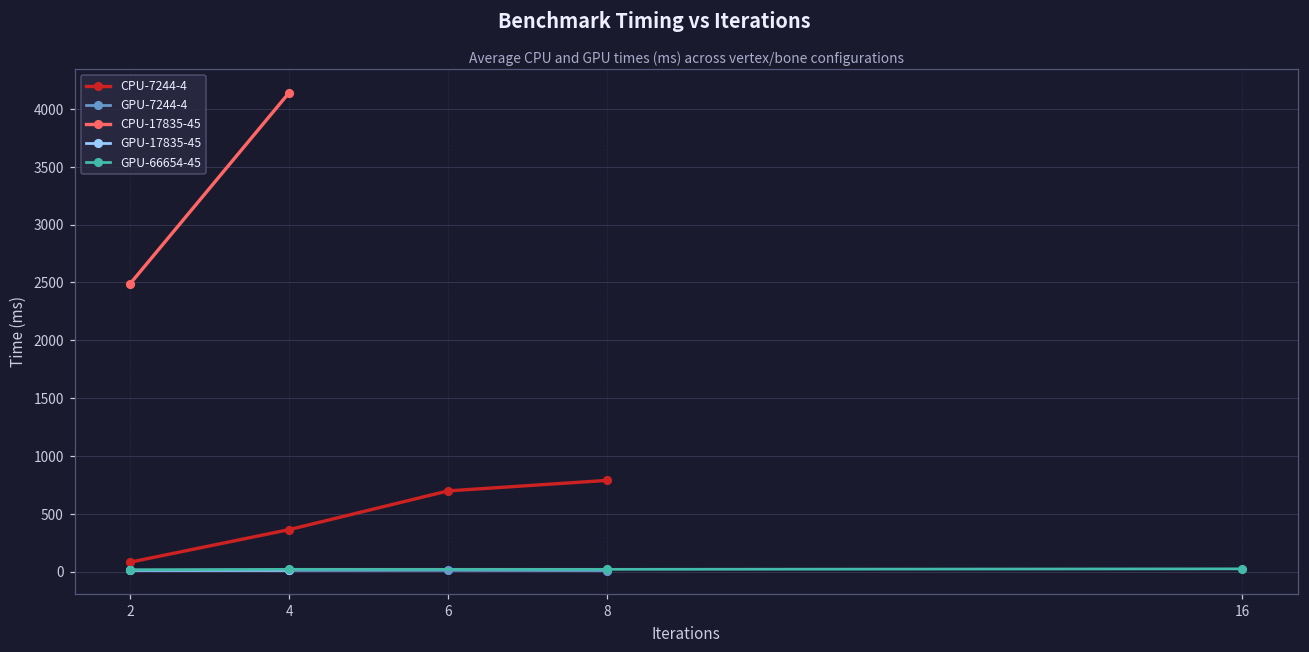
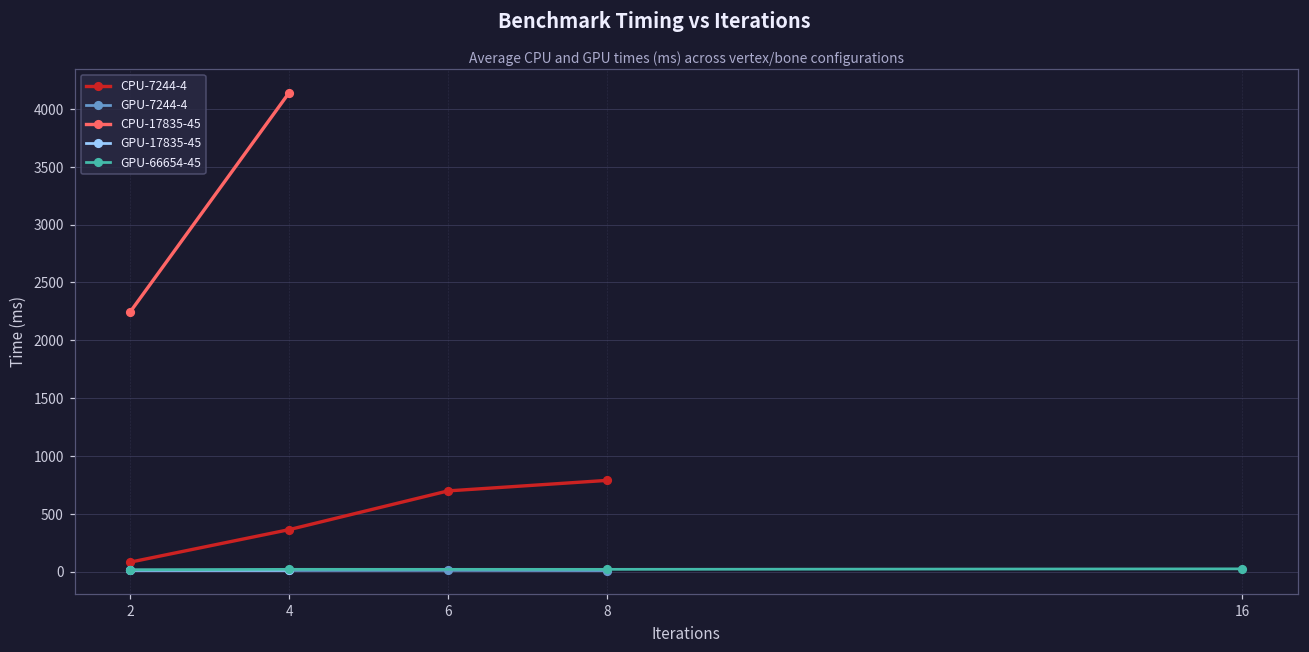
CPU-17835-45, 2: 2490 -> 2250
